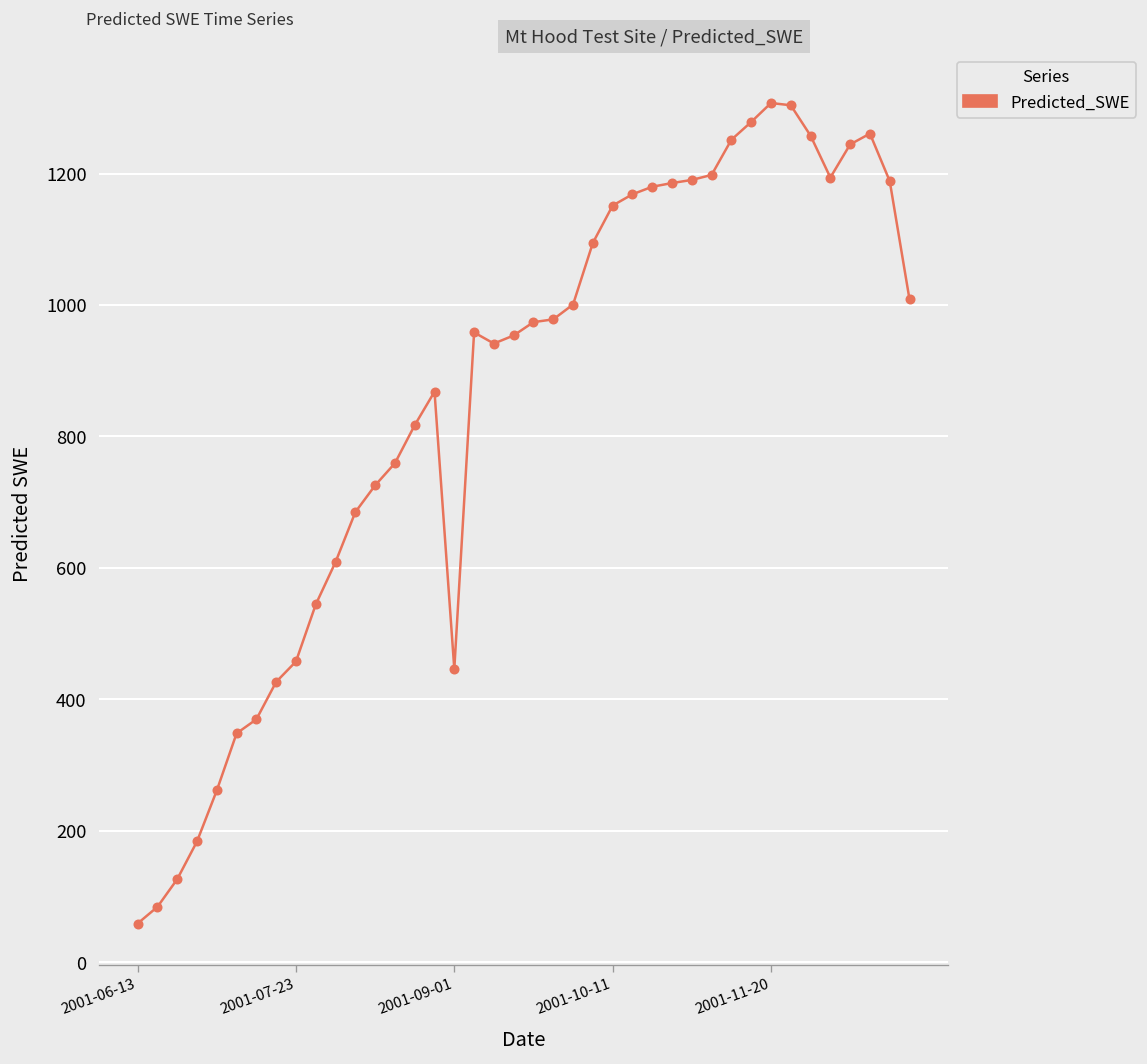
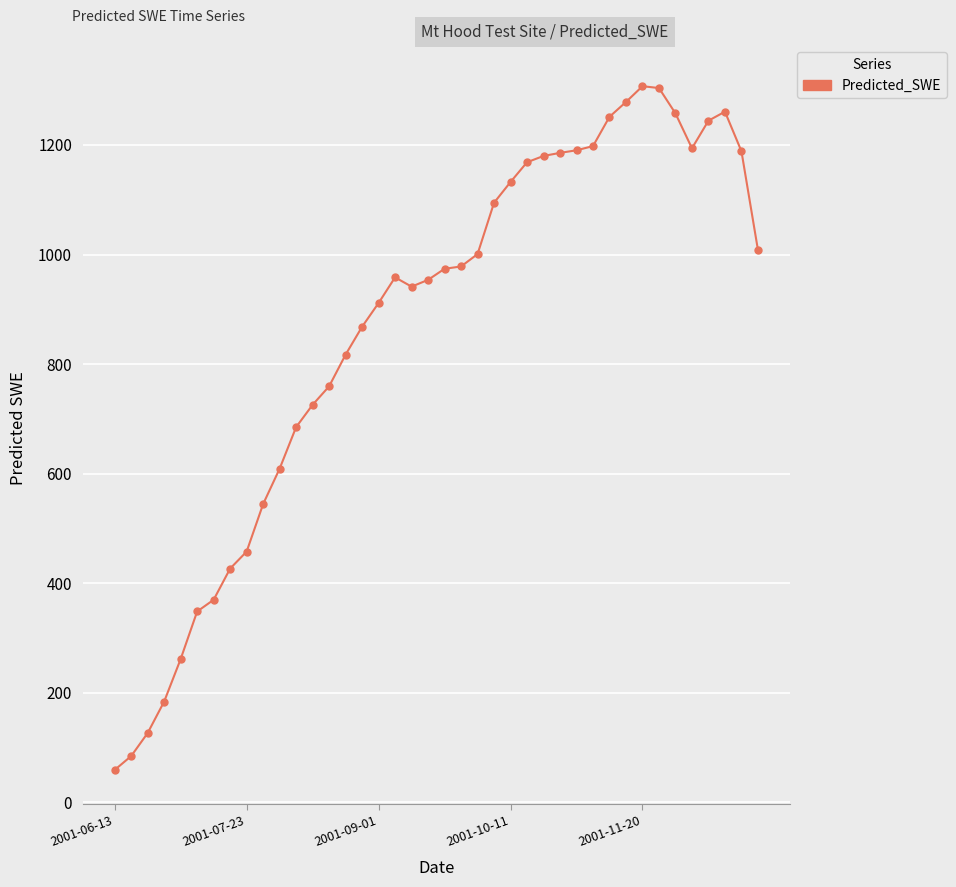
2001-09-01: 450 -> 910
2001-10-11: 1150 -> 1130
